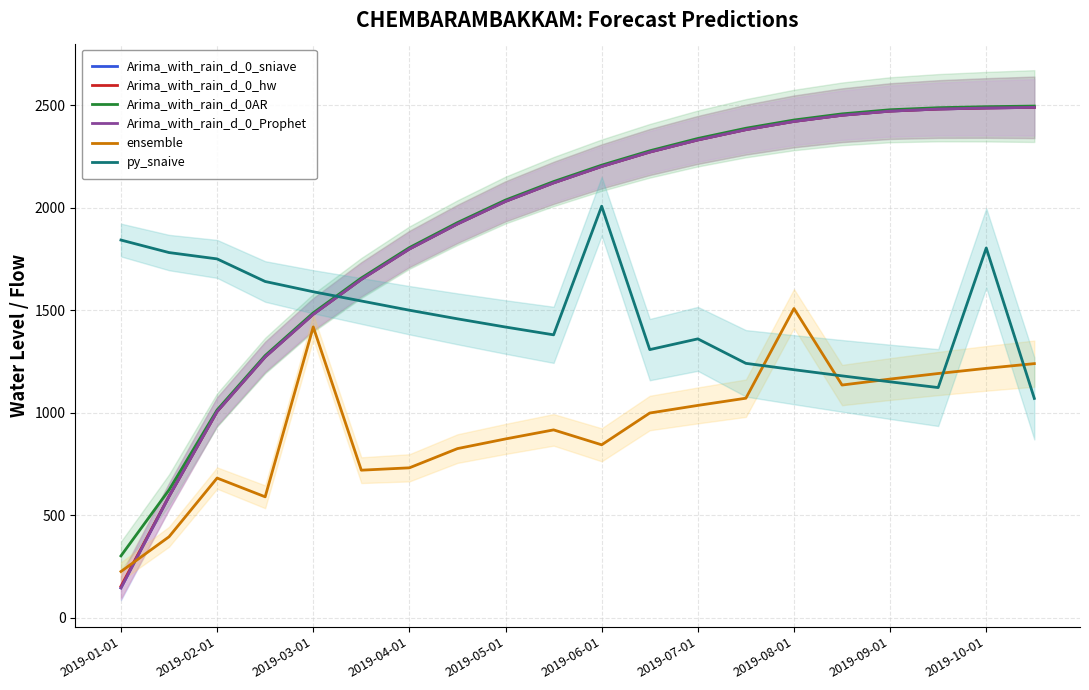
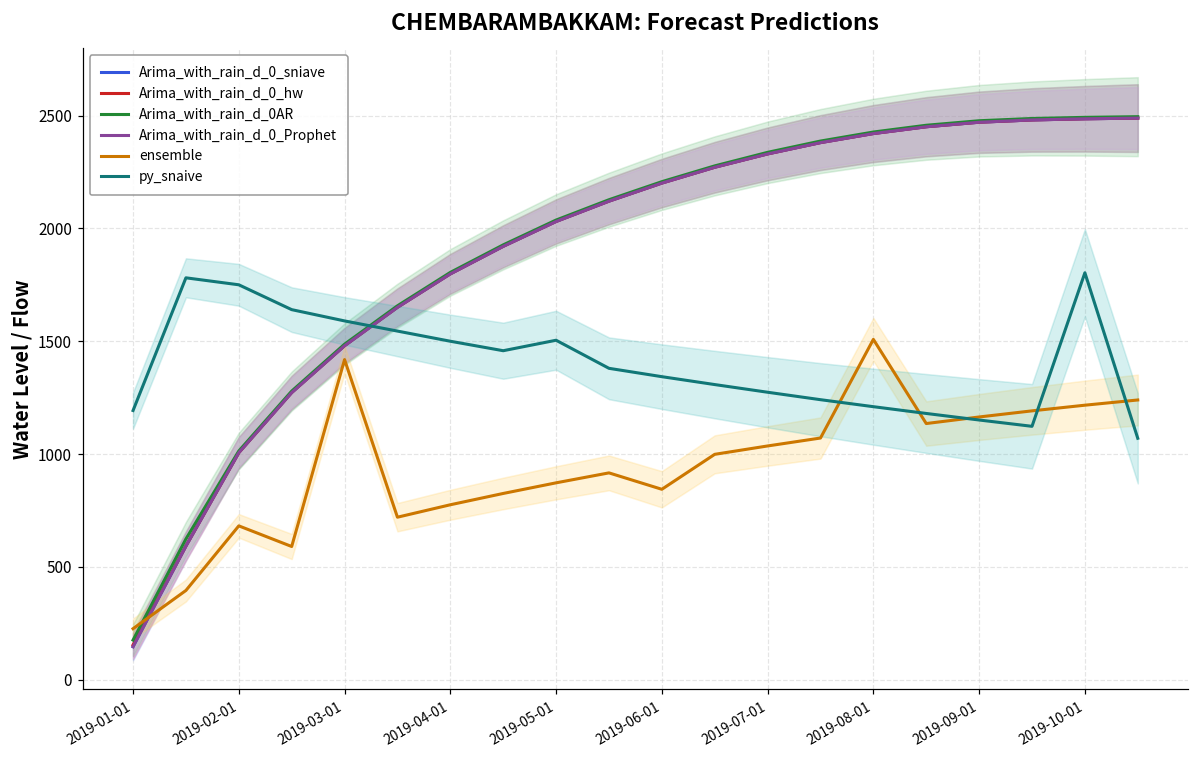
Arima_with_rain_d_0AR, 2019-01-01: 300 -> 180
py_snaive, 2019-01-01: 1840 -> 1190
ensemble, 2019-04-01: 730 -> 780
py_snaive, 2019-05-01: 1420 -> 1500
py_snaive, 2019-06-01: 2010 -> 1340
py_snaive, 2019-07-01: 1360 -> 1270
